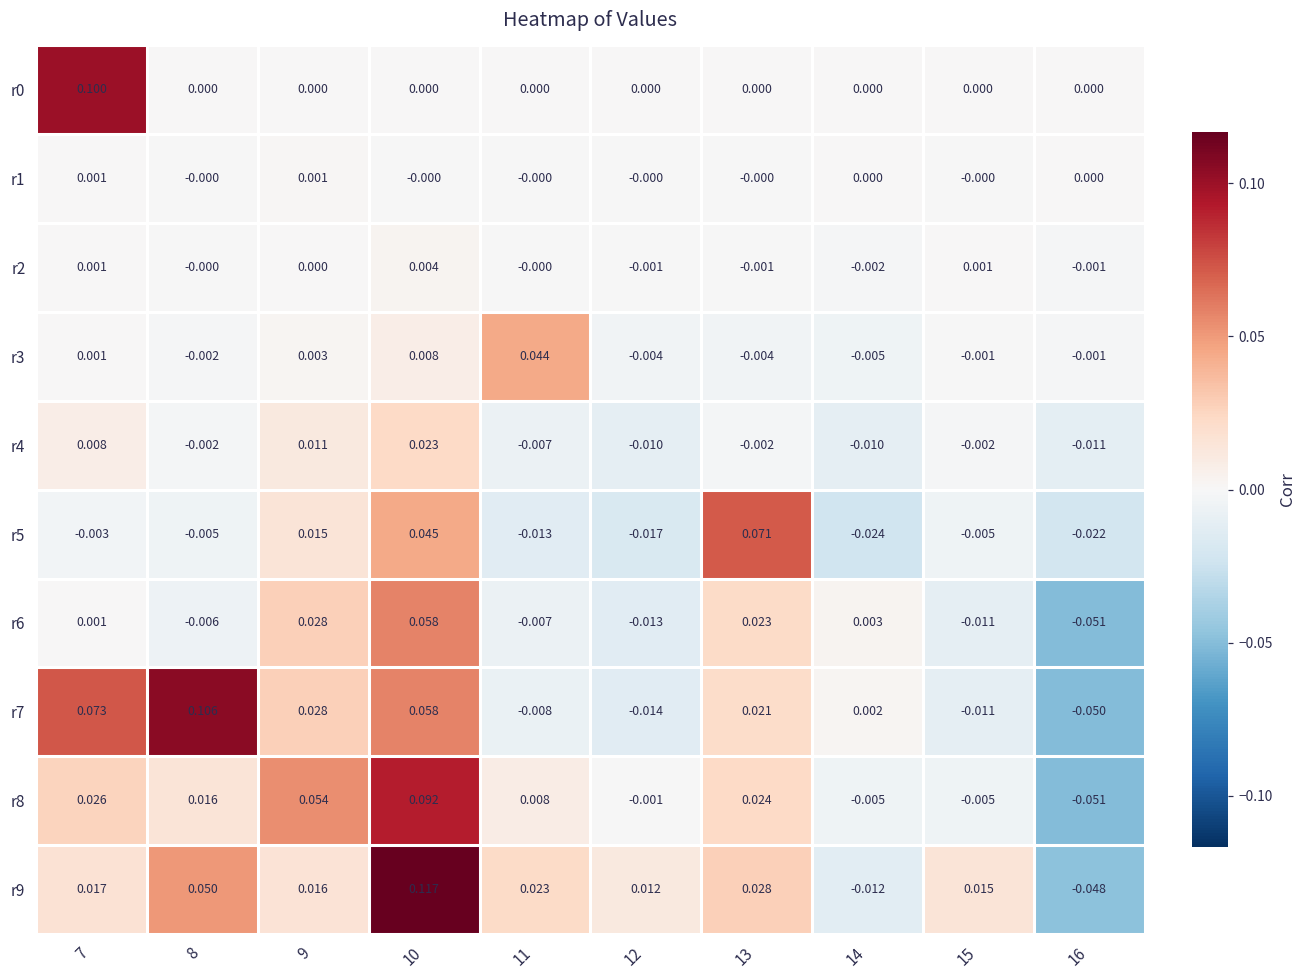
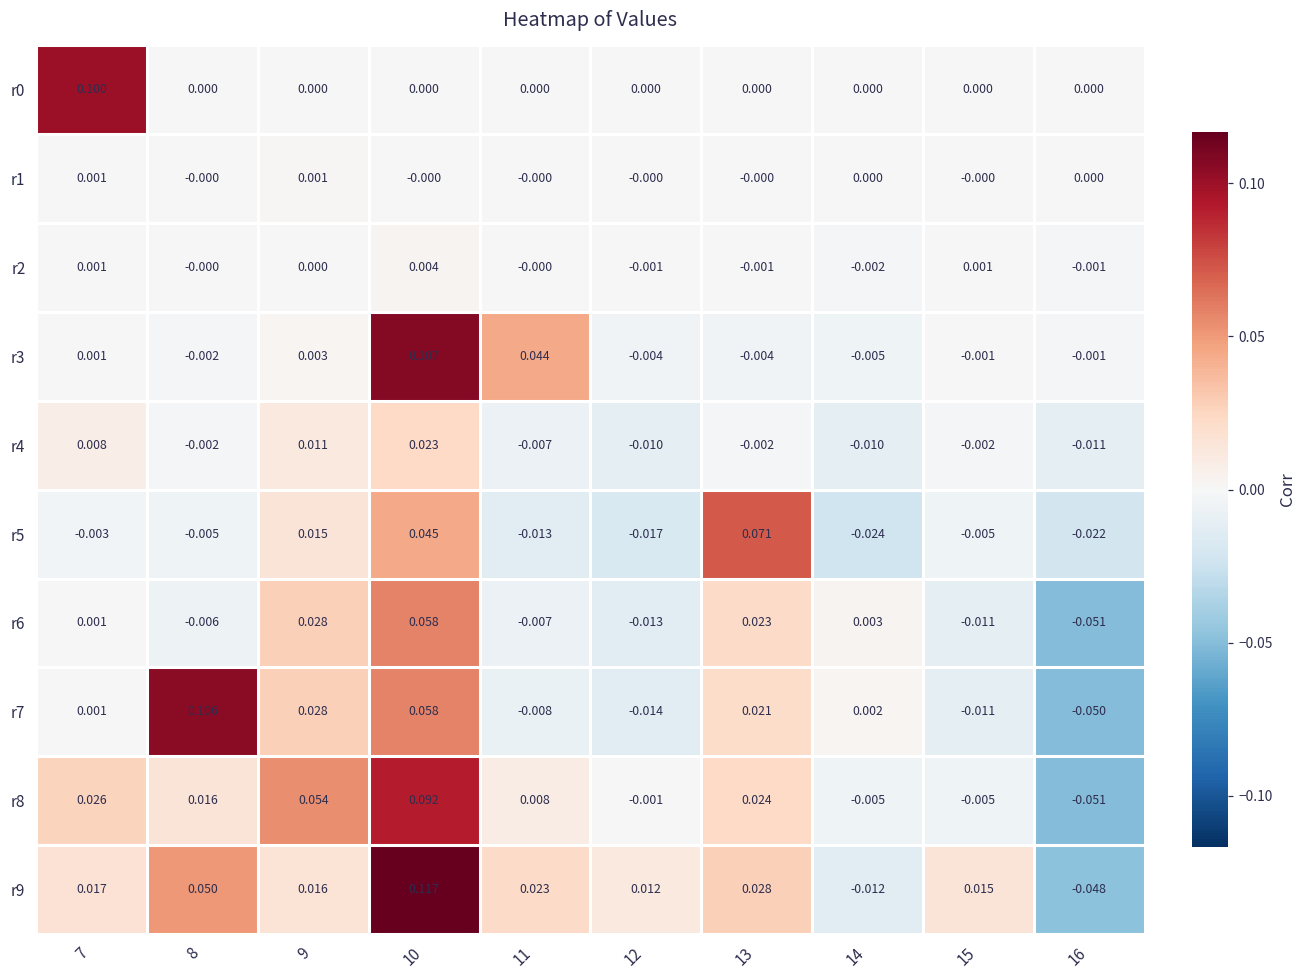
r3, 10: 0.008 -> 0.107
r7, 7: 0.073 -> 0.001
